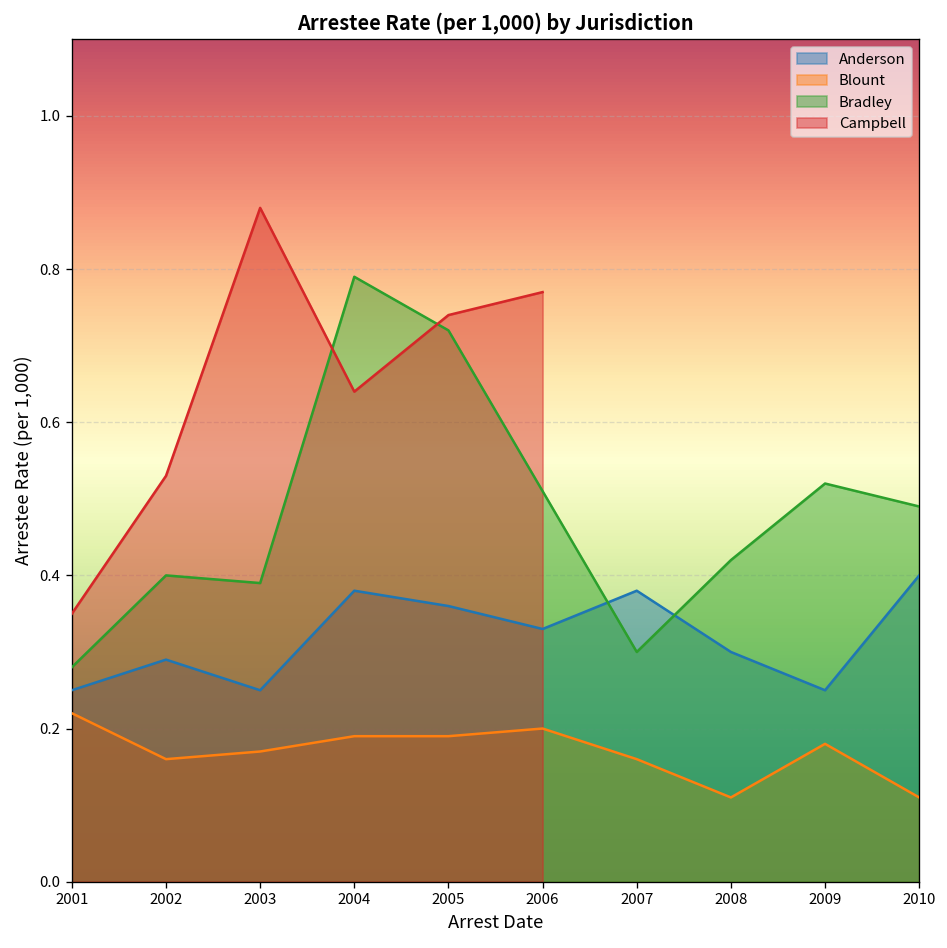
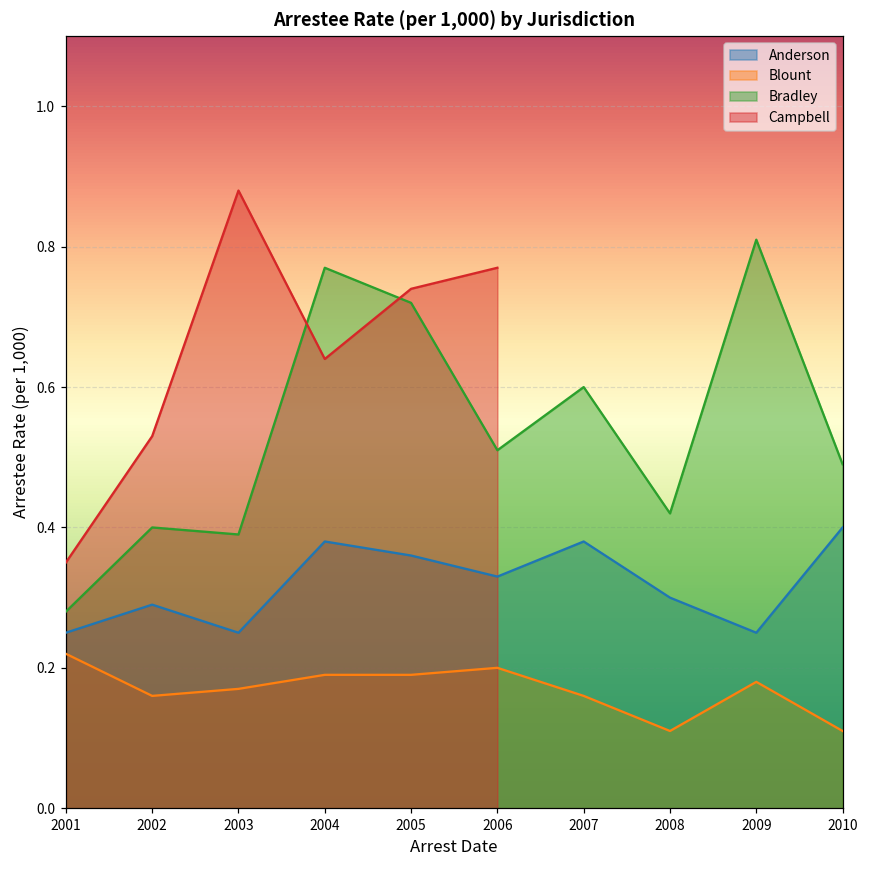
Bradley, 2004: 0.79 -> 0.77
Bradley, 2007: 0.3 -> 0.6
Bradley, 2009: 0.52 -> 0.81
